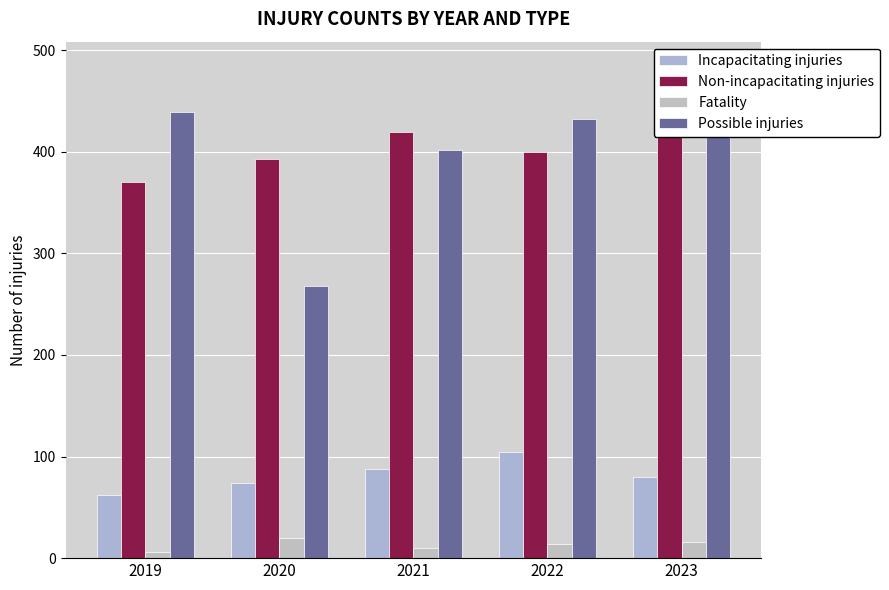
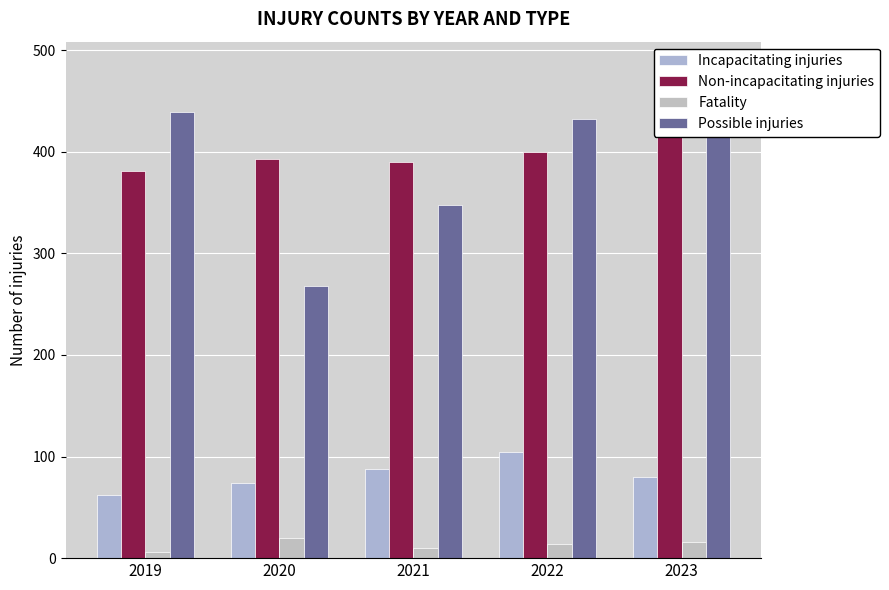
Non-incapacitating injuries, 2019: 370 -> 381
Non-incapacitating injuries, 2021: 419 -> 390
Possible injuries, 2021: 402 -> 347
